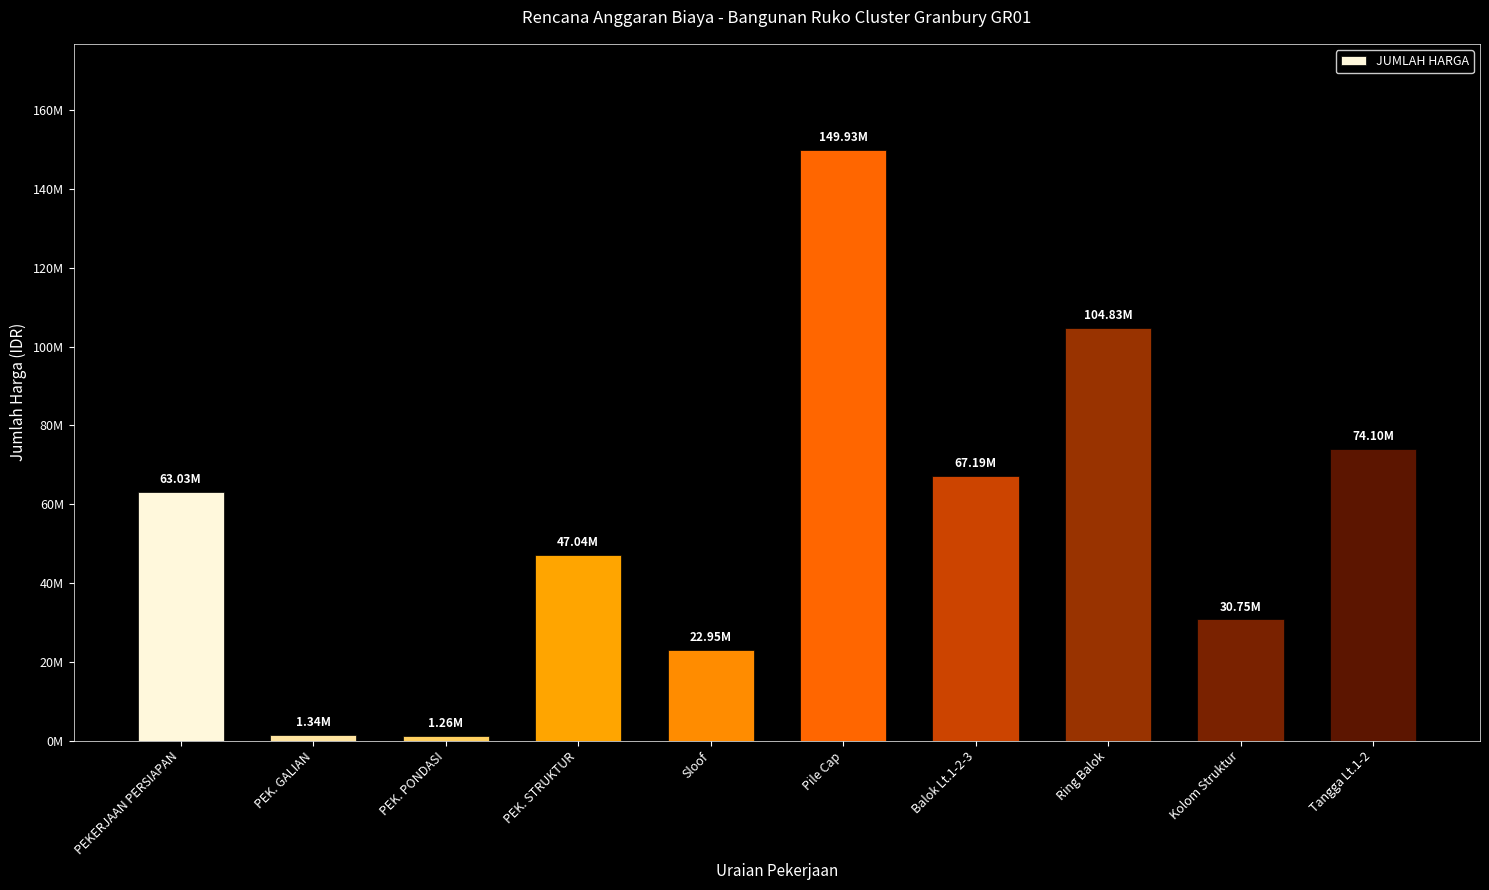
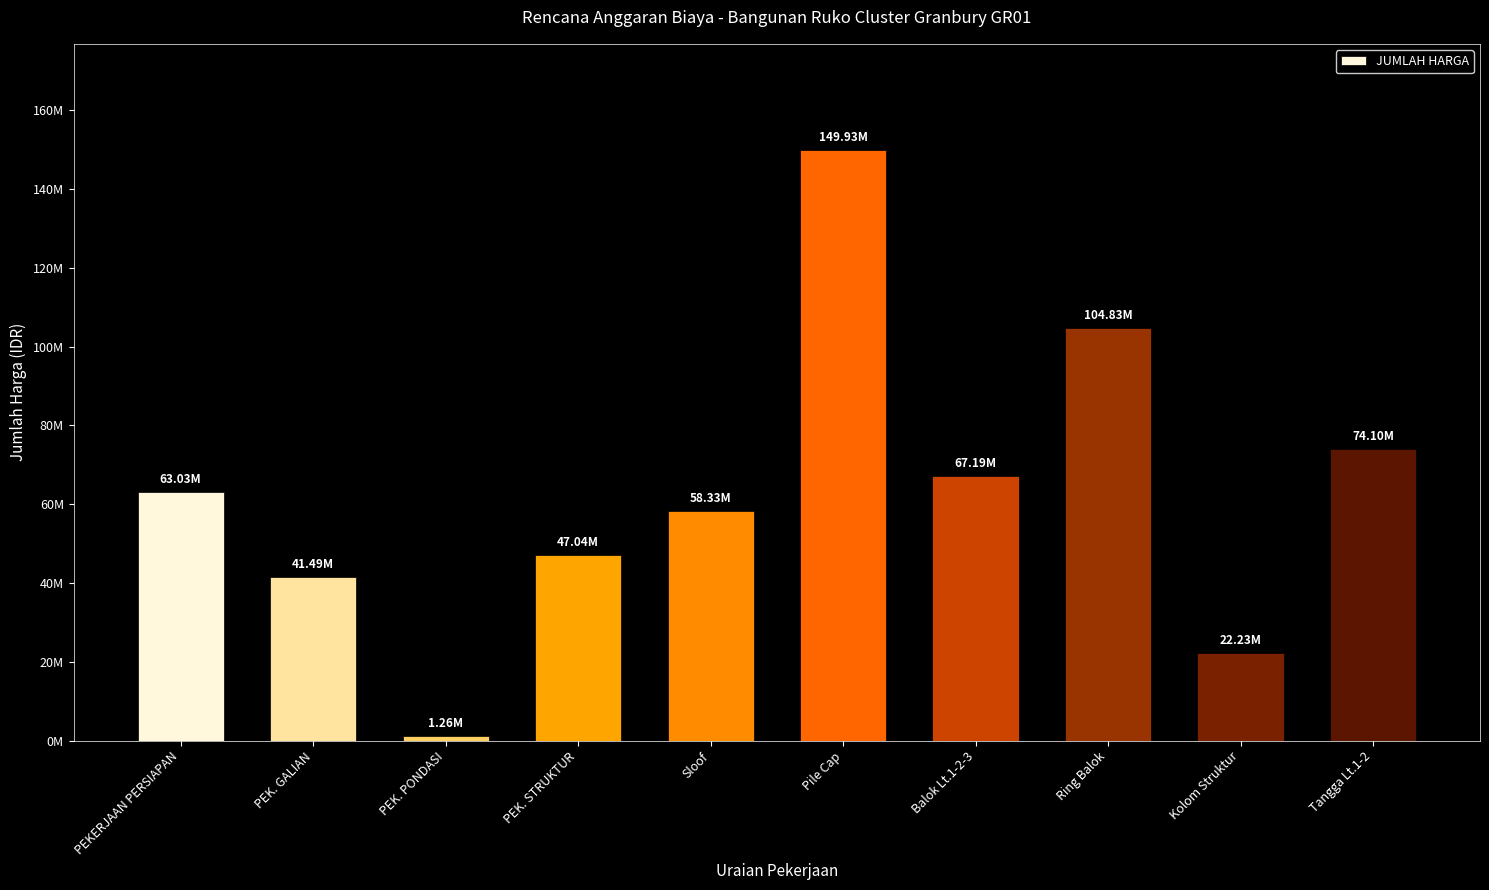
PEK. GALIAN: 1.34M -> 41.49M
Sloof: 22.95M -> 58.33M
Kolom Struktur: 30.75M -> 22.23M
